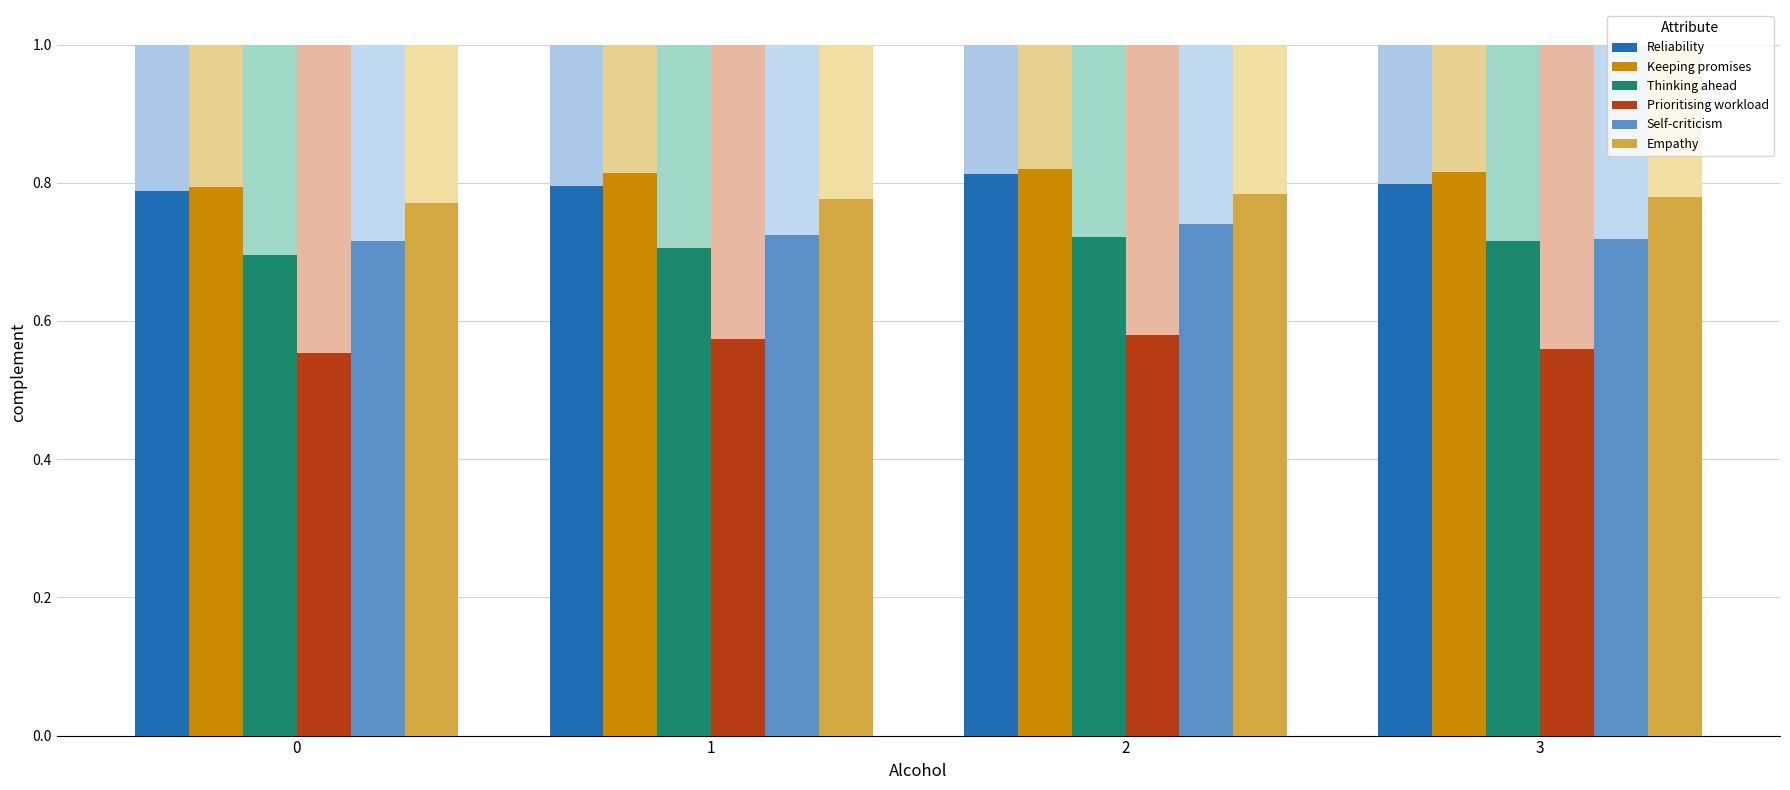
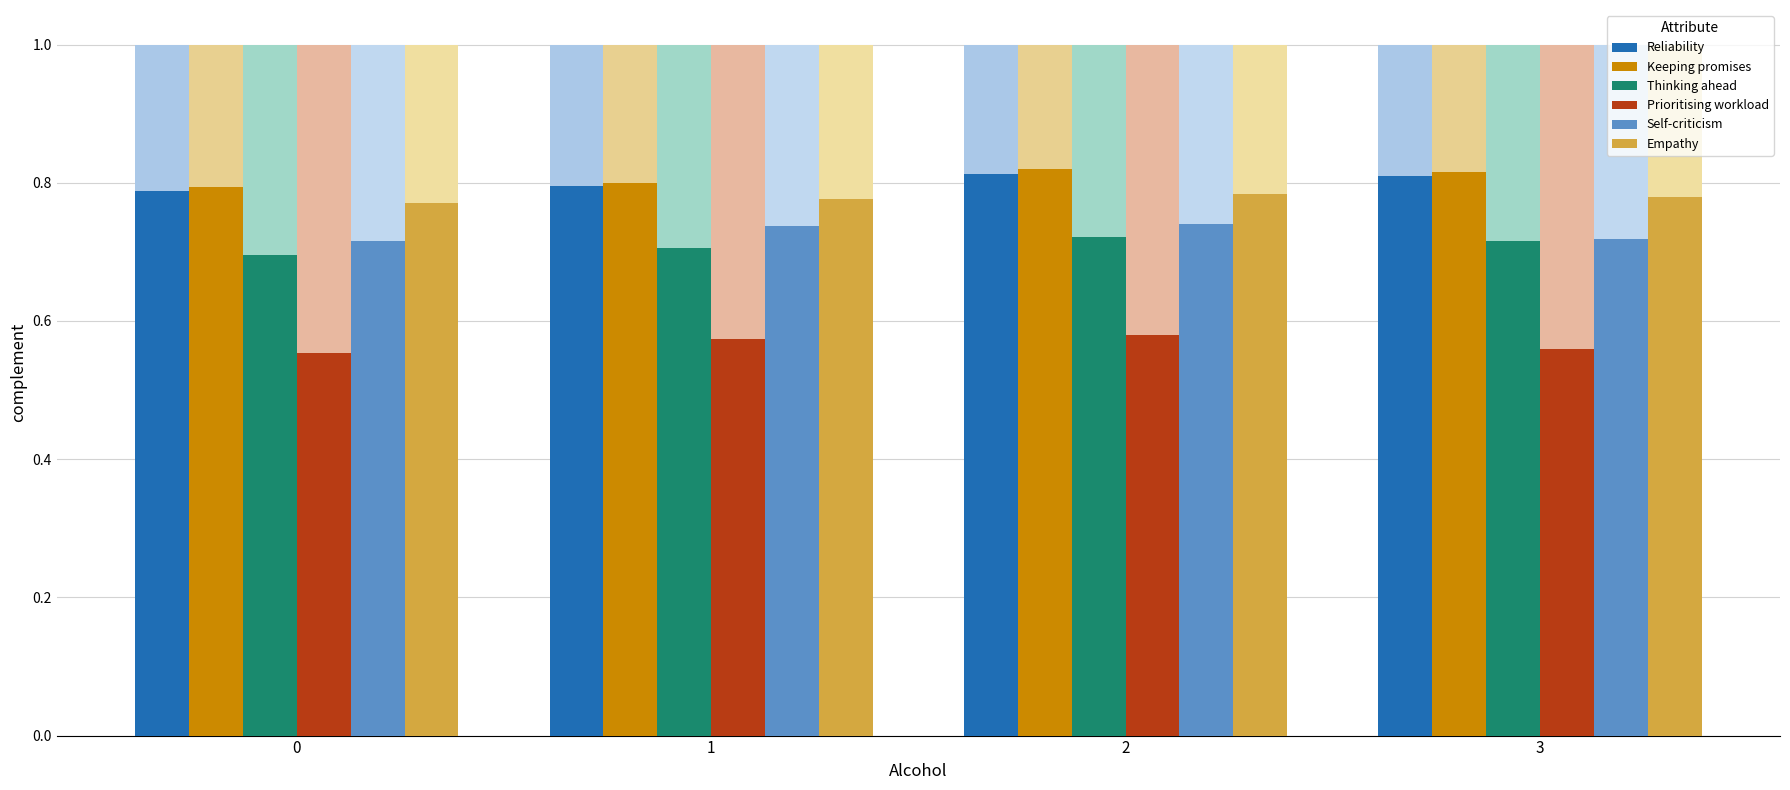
Keeping promises, 1: 0.81 -> 0.80
Self-criticism, 1: 0.72 -> 0.74
Reliability, 3: 0.80 -> 0.81
